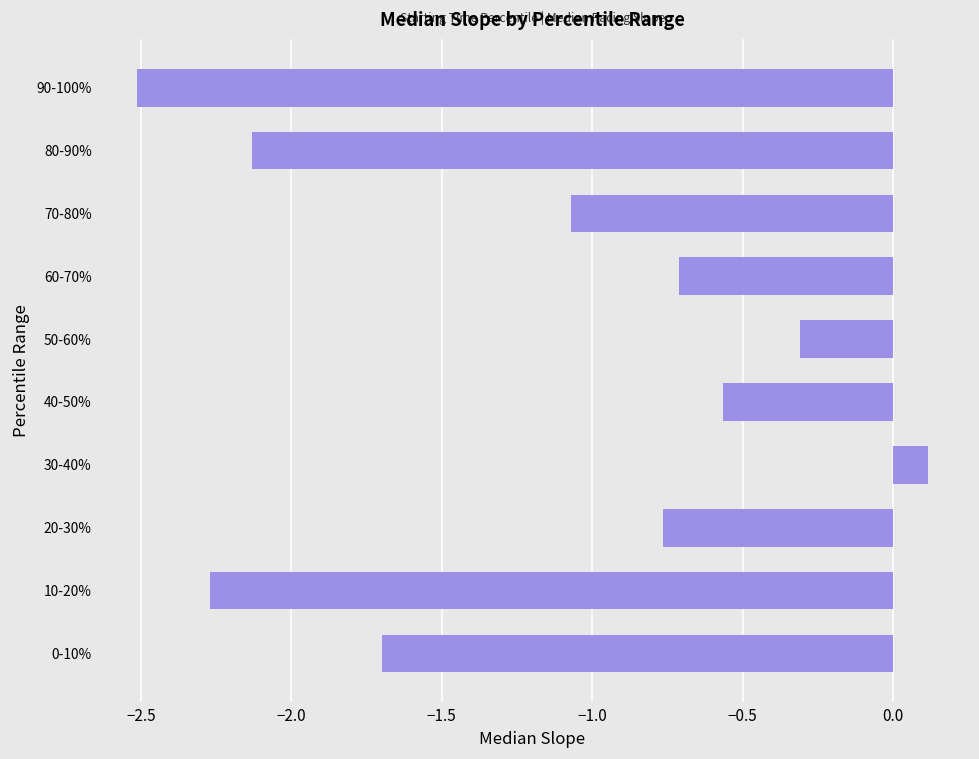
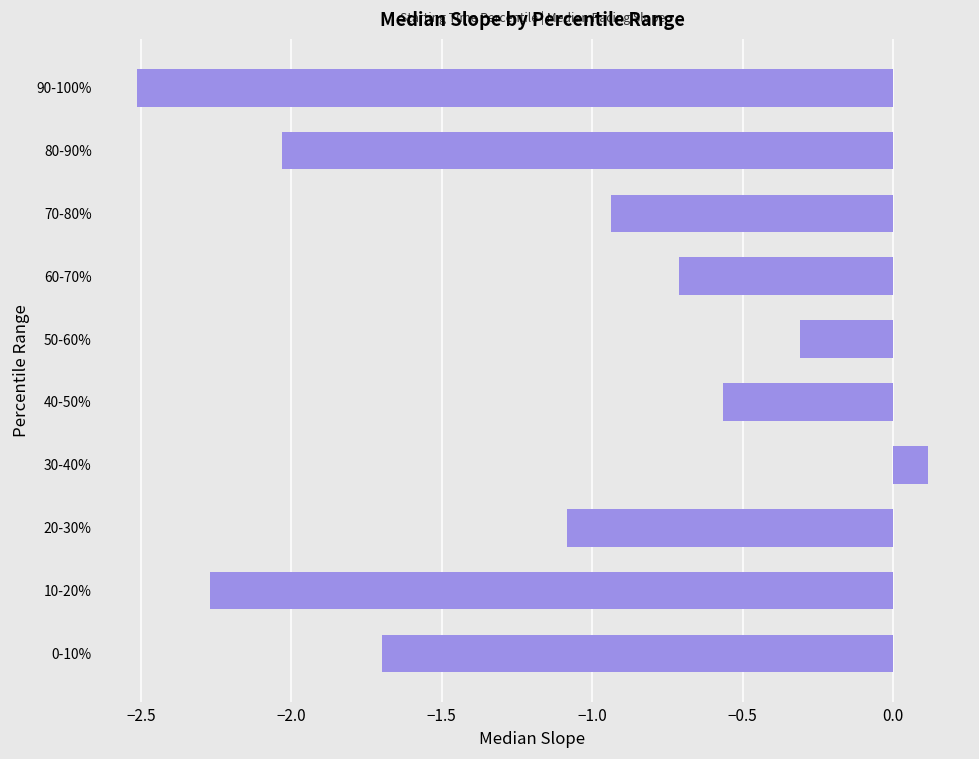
80-90%: -2.13 -> -2.03
70-80%: -1.07 -> -0.94
20-30%: -0.77 -> -1.09
